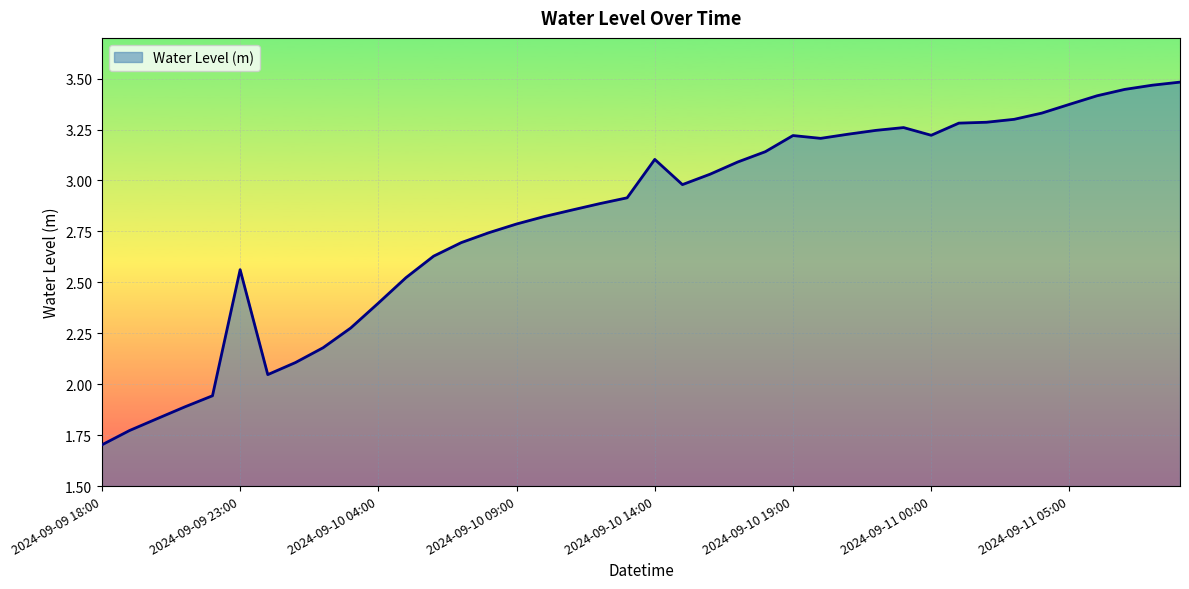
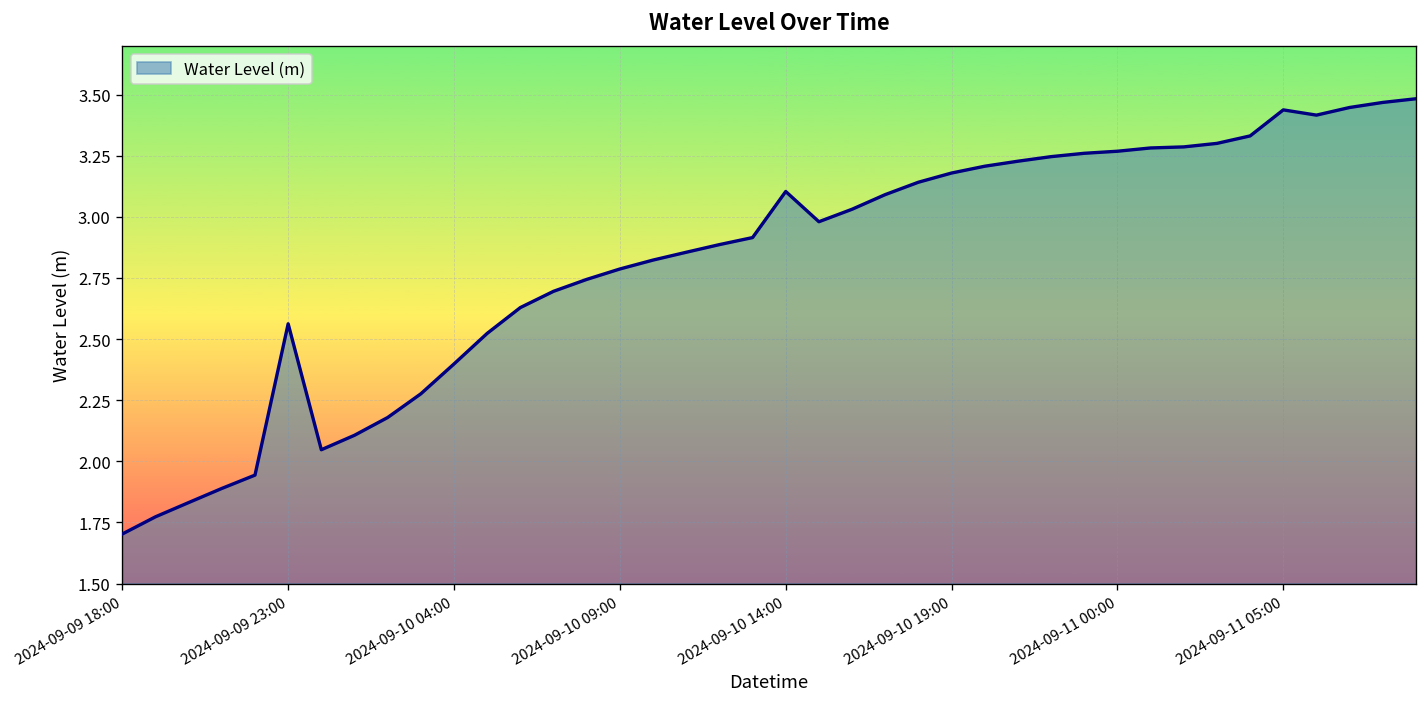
2024-09-10 19:00: 3.22 -> 3.18
2024-09-11 00:00: 3.22 -> 3.27
2024-09-11 05:00: 3.37 -> 3.44
